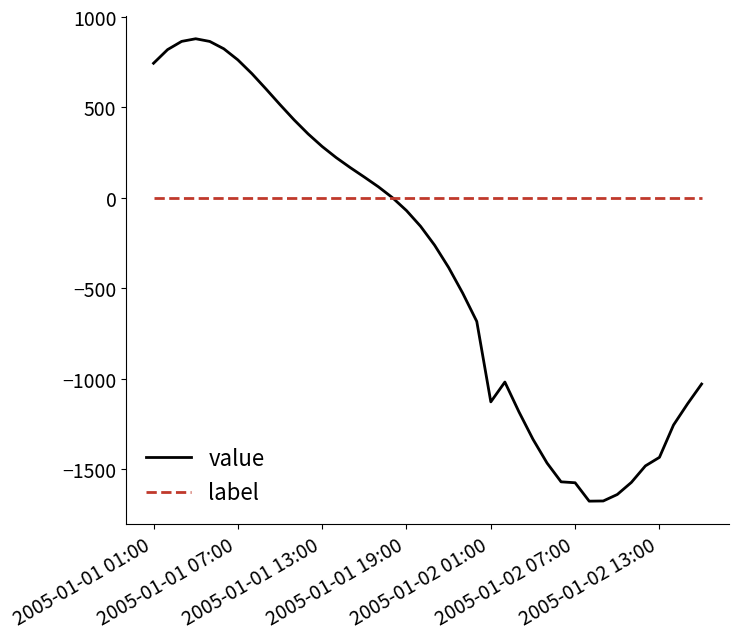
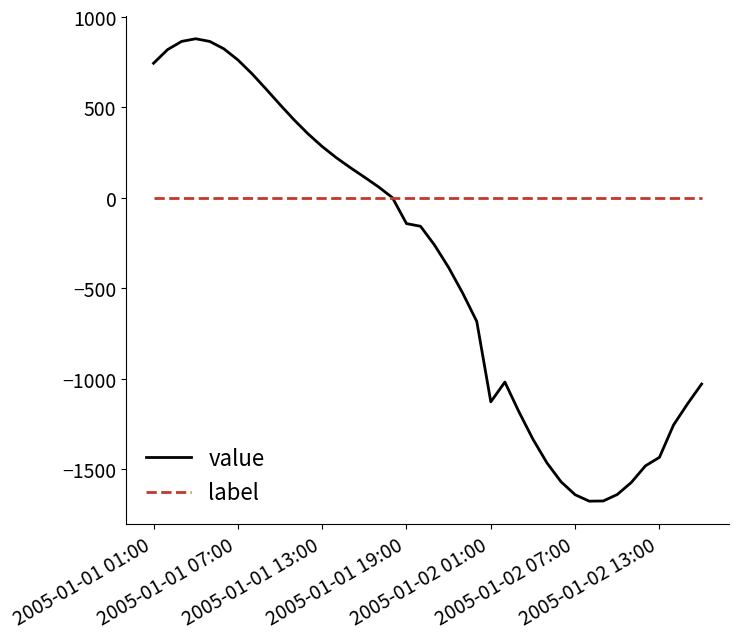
value, 2005-01-01 19:00: -70 -> -140
value, 2005-01-02 07:00: -1580 -> -1640
